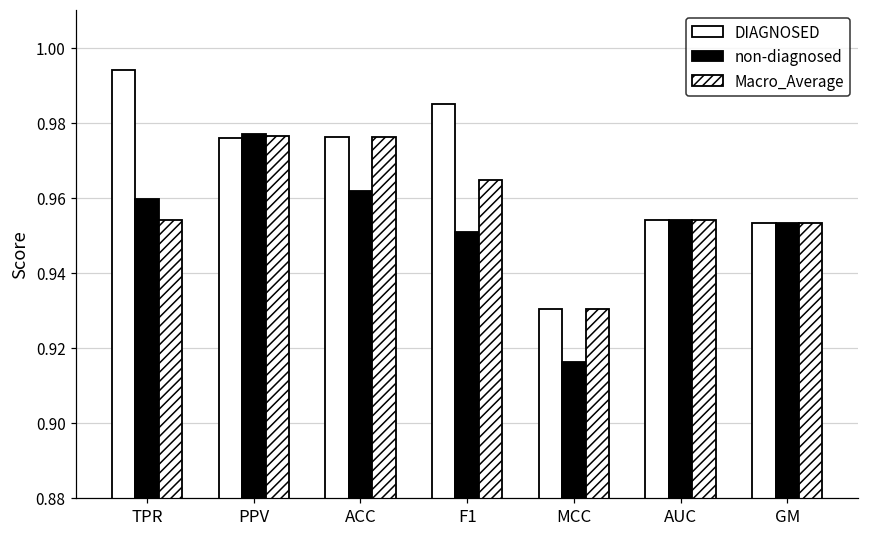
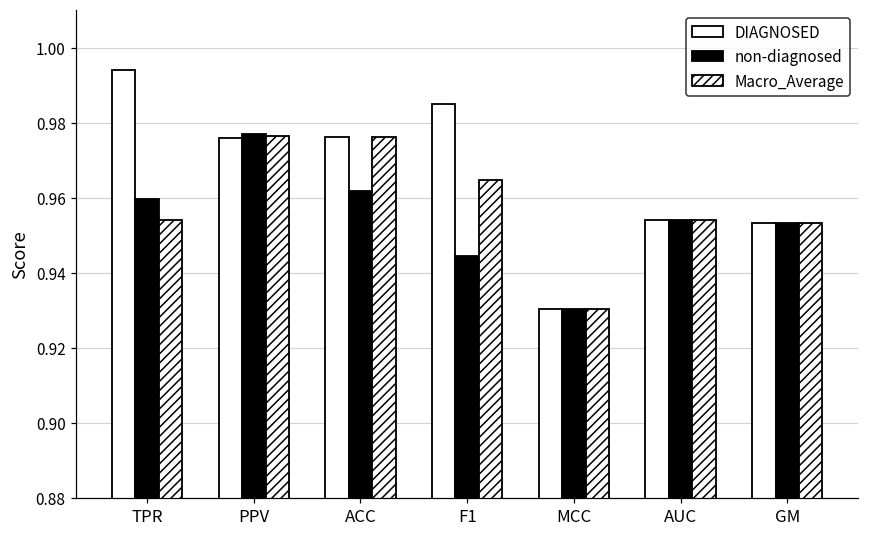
non-diagnosed, F1: 0.951 -> 0.944
non-diagnosed, MCC: 0.916 -> 0.930
